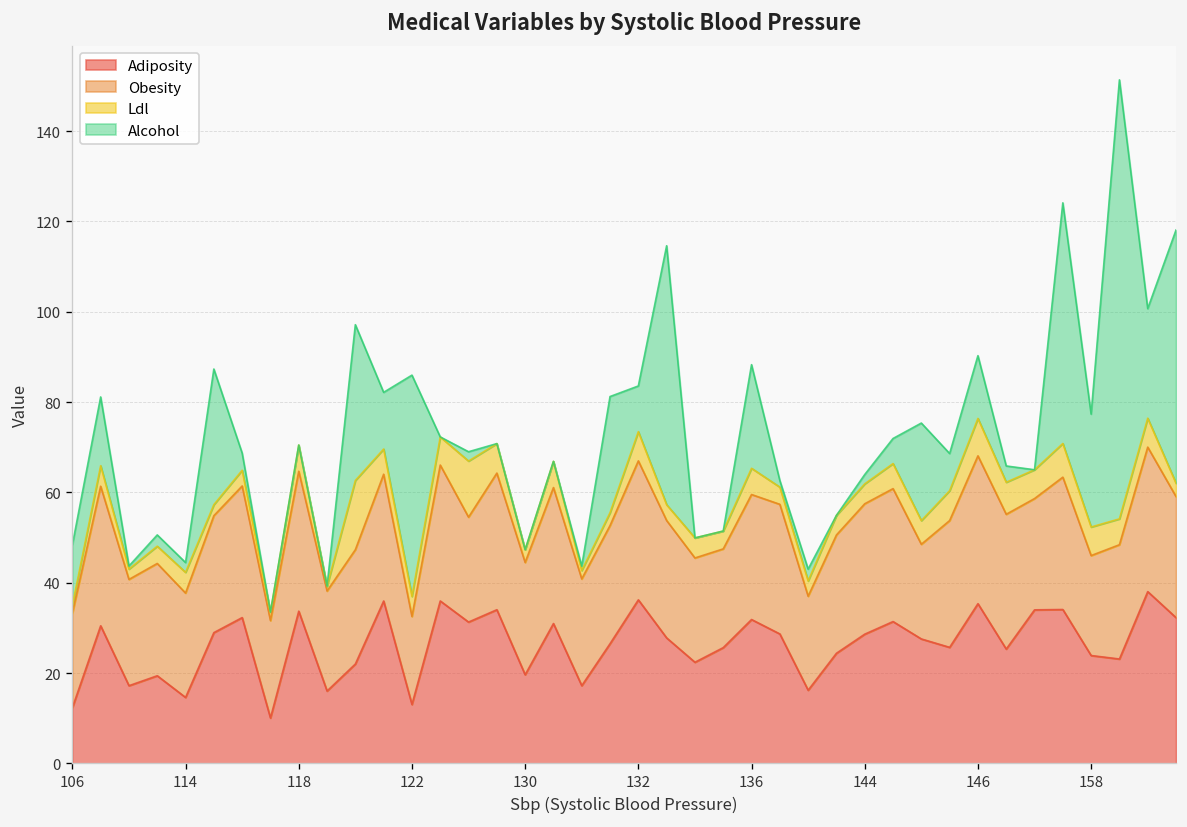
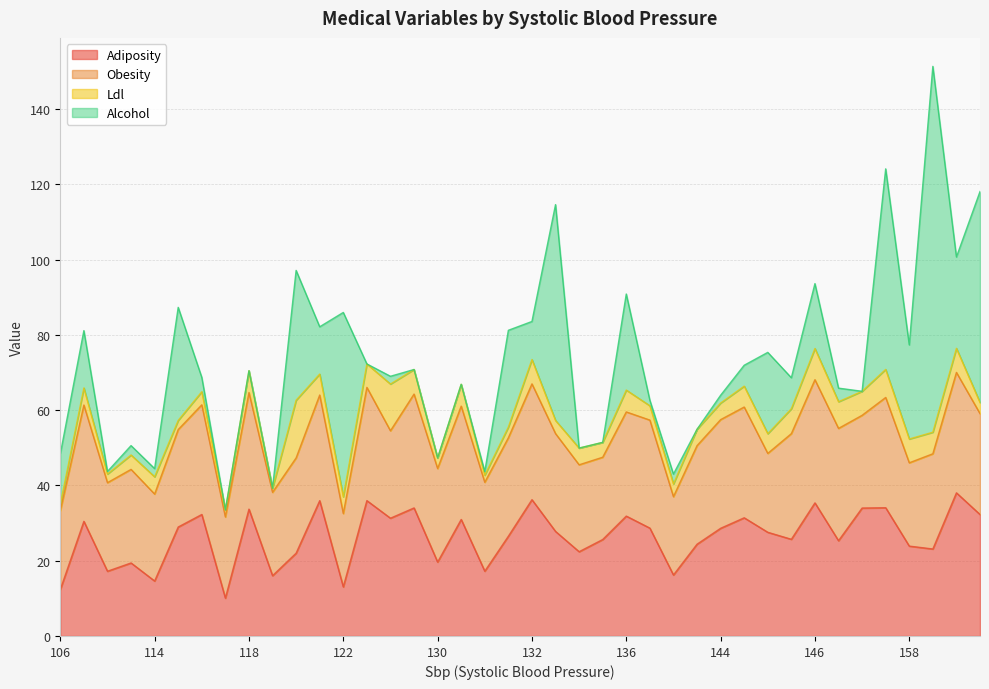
Alcohol, 136: 23 -> 26
Alcohol, 146: 14 -> 17
